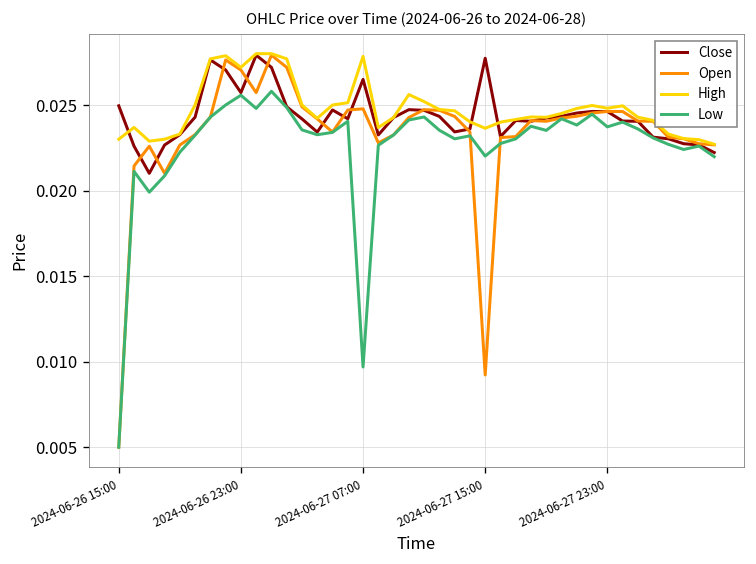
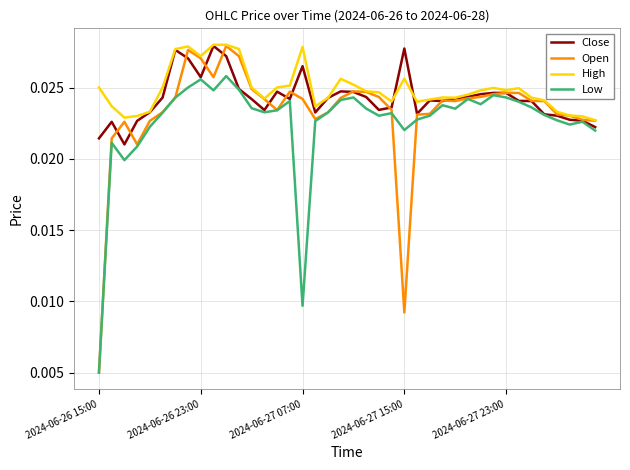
Close, 2024-06-26 15:00: 0.0250 -> 0.0214
High, 2024-06-26 15:00: 0.023 -> 0.025
Open, 2024-06-27 07:00: 0.0248 -> 0.0242
High, 2024-06-27 15:00: 0.0236 -> 0.0256
Low, 2024-06-27 23:00: 0.0237 -> 0.0243
